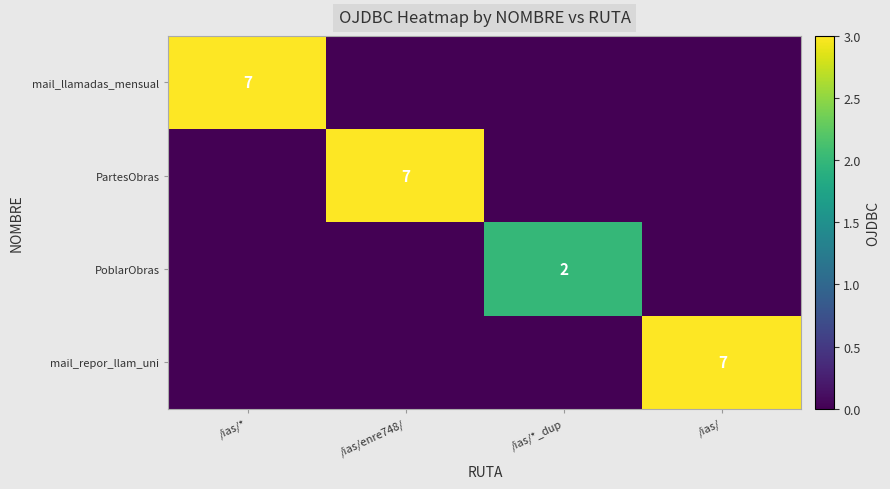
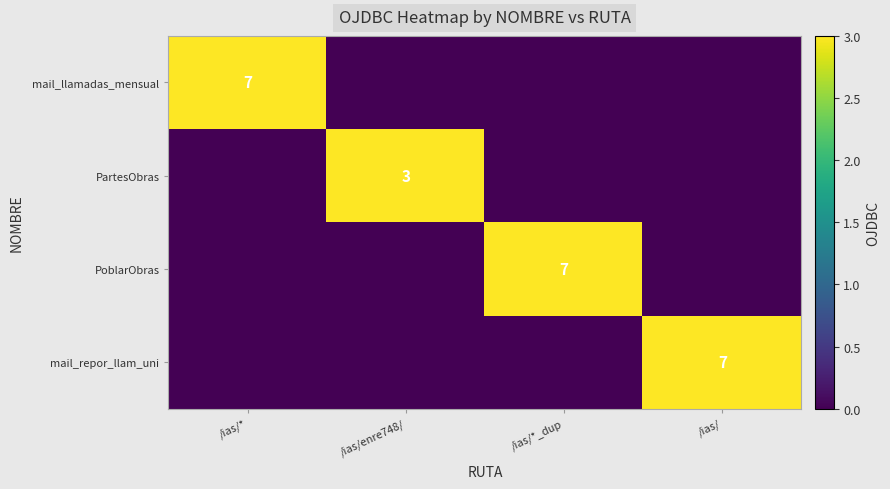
PartesObras, /ias/enre748/: 7 -> 3
PoblarObras, /ias/*_dup: 2 -> 7
